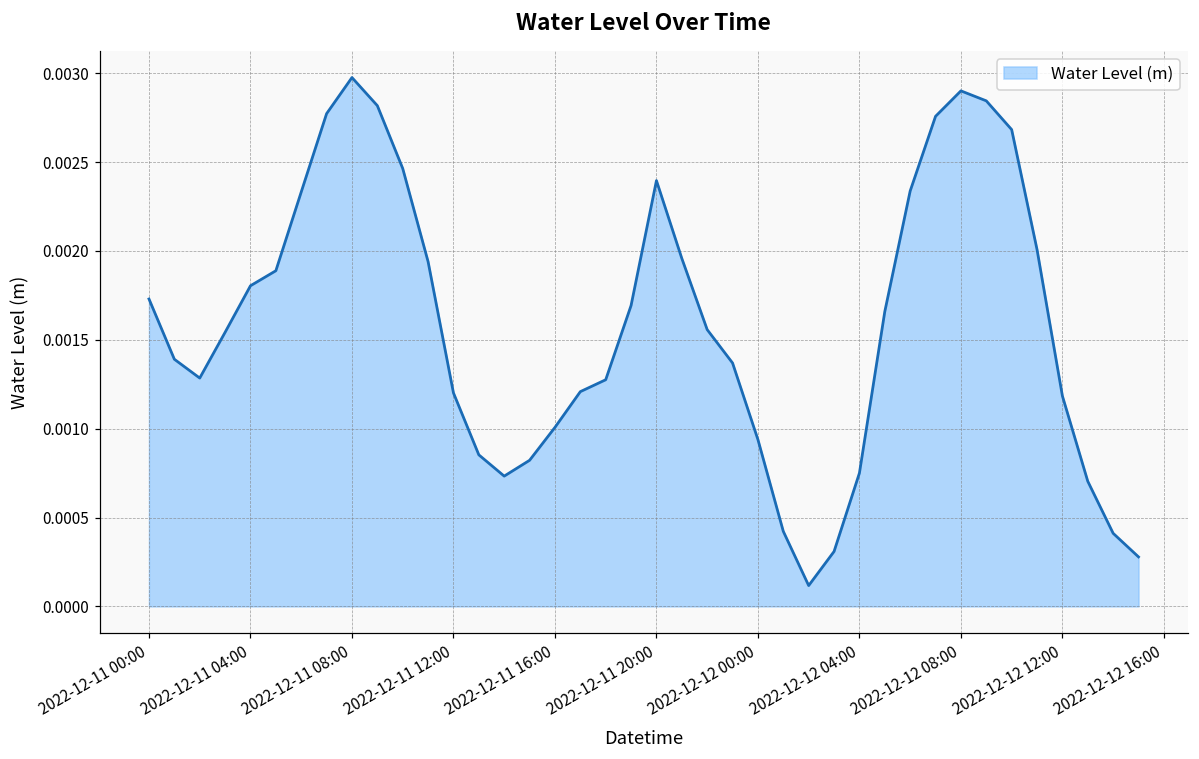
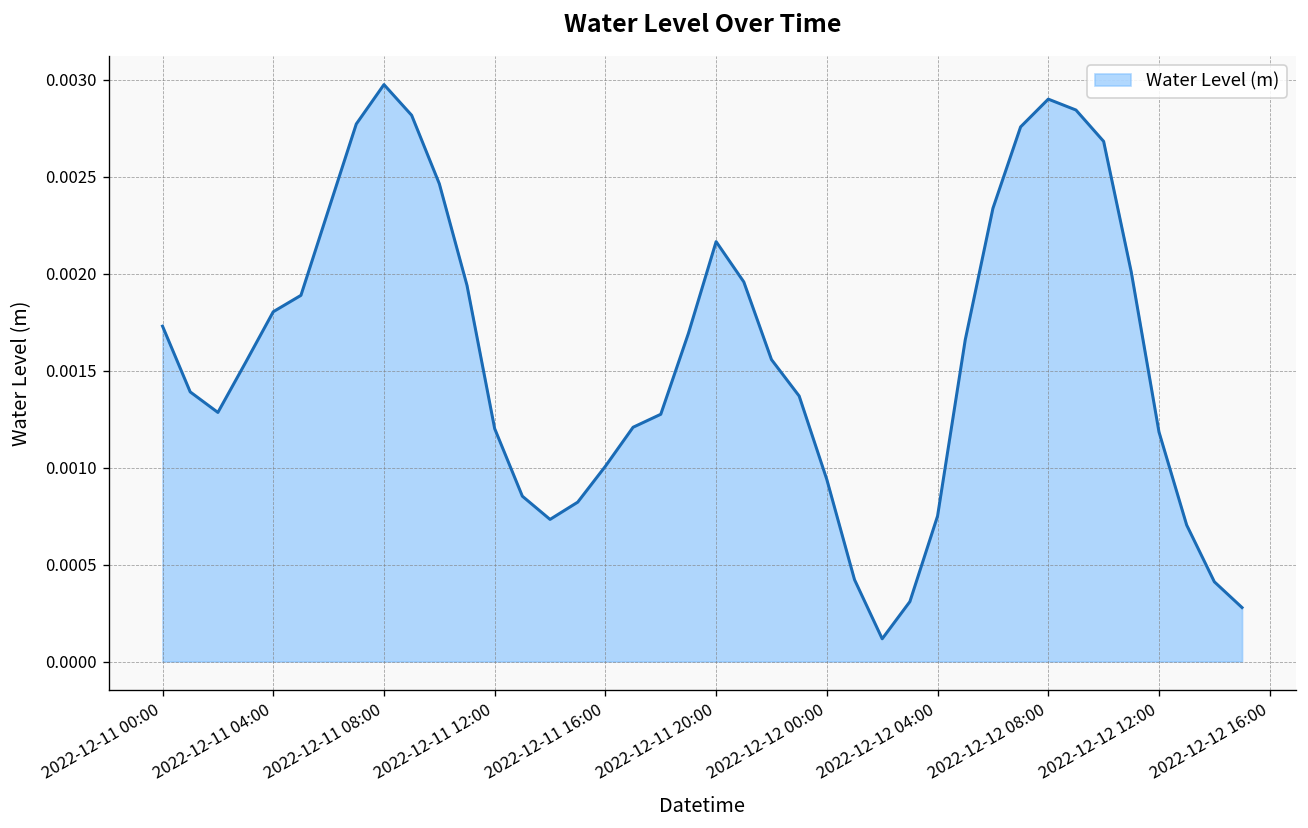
2022-12-11 20:00: 0.00240 -> 0.00217
